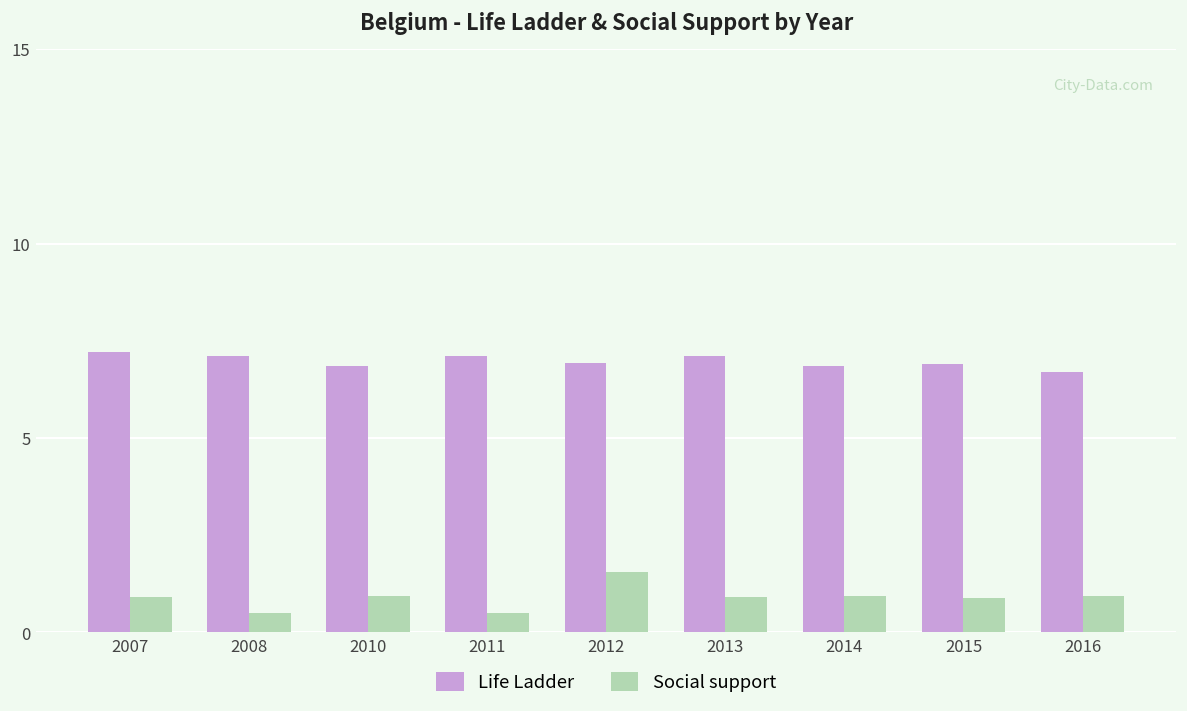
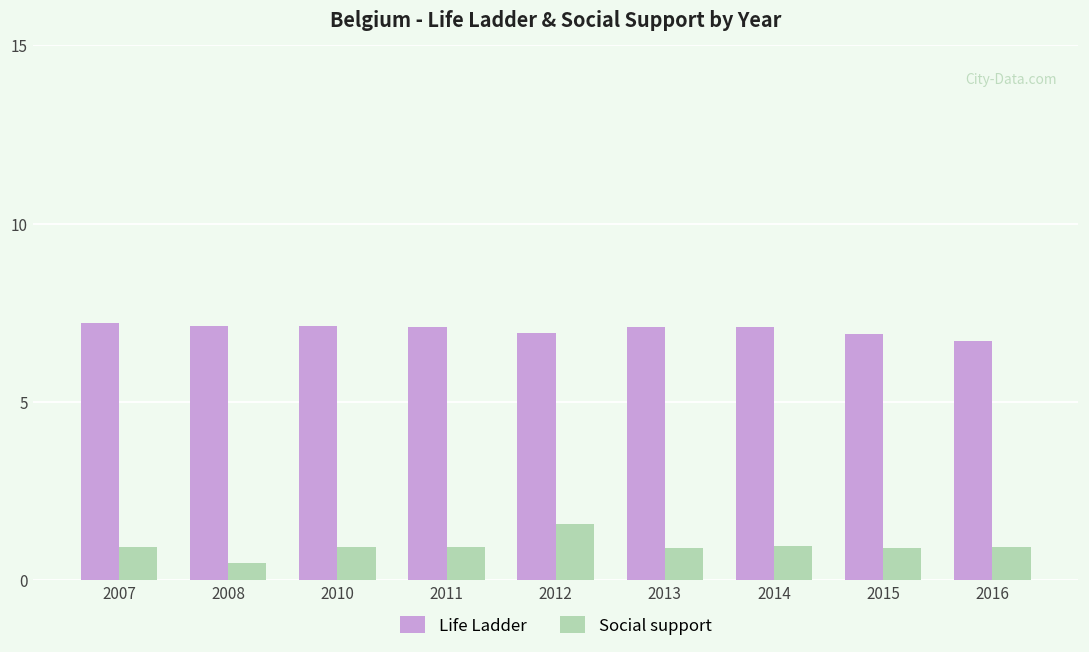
Life Ladder, 2010: 6.9 -> 7.1
Social support, 2011: 0.5 -> 0.9
Life Ladder, 2014: 6.9 -> 7.1
